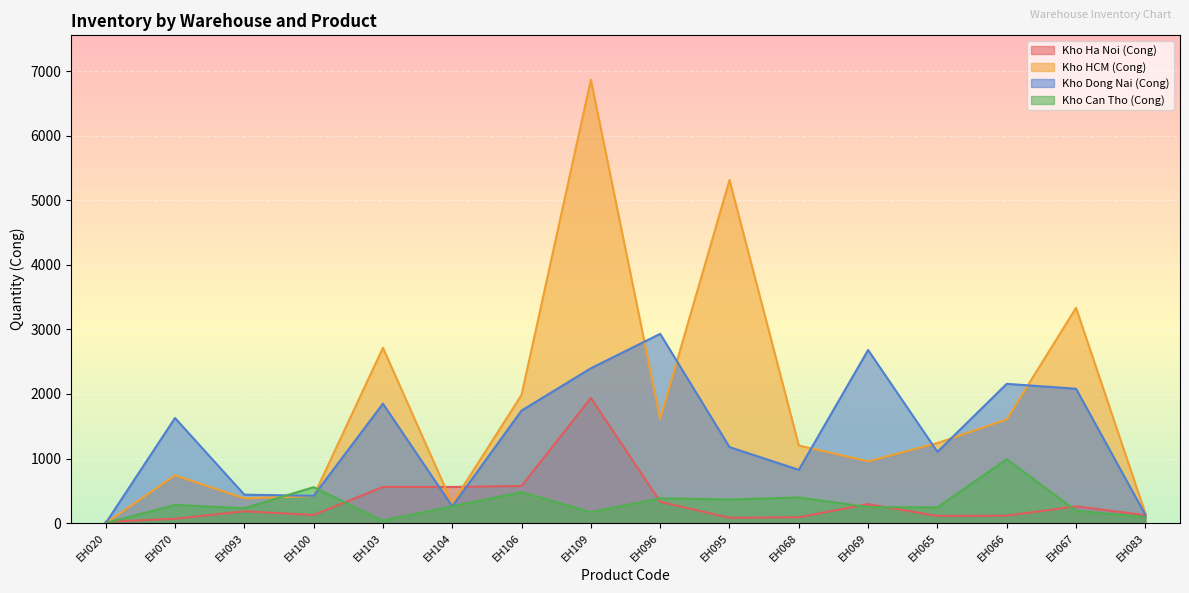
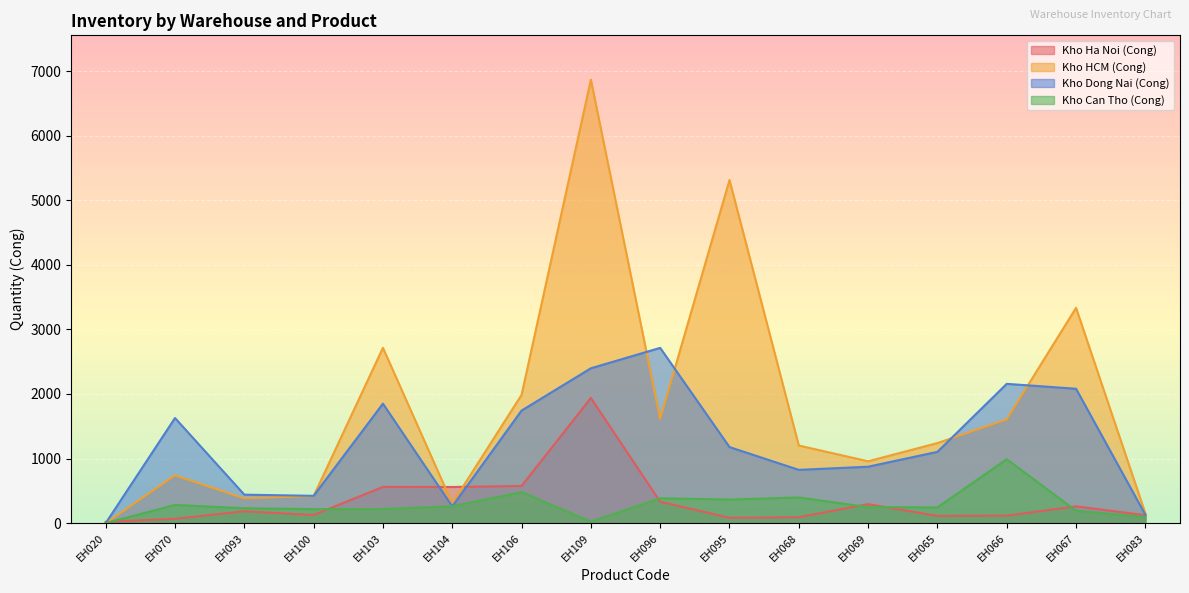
Kho Can Tho (Cong), EH100: 600 -> 200
Kho Can Tho (Cong), EH103: 0 -> 200
Kho Can Tho (Cong), EH109: 200 -> 0
Kho Dong Nai (Cong), EH096: 2900 -> 2700
Kho Dong Nai (Cong), EH069: 2700 -> 900
